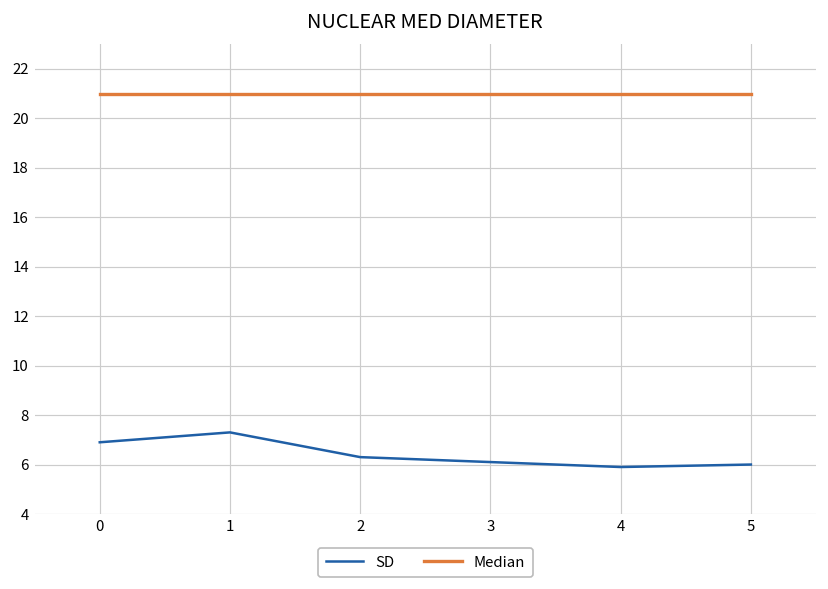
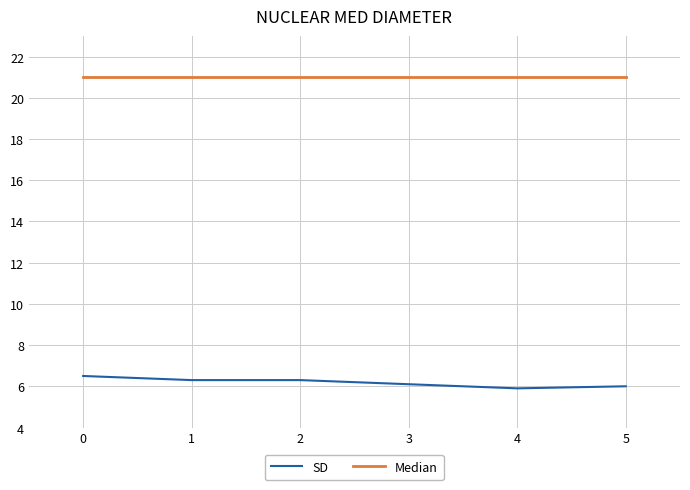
SD, 0: 6.9 -> 6.5
SD, 1: 7.3 -> 6.3
